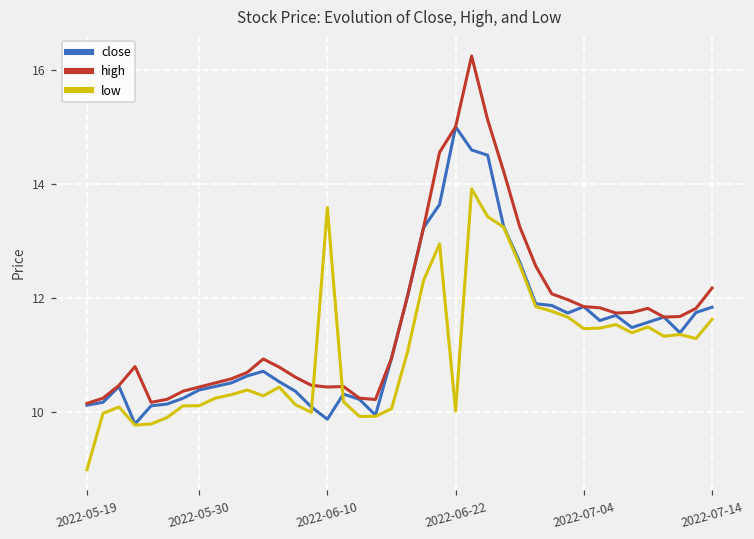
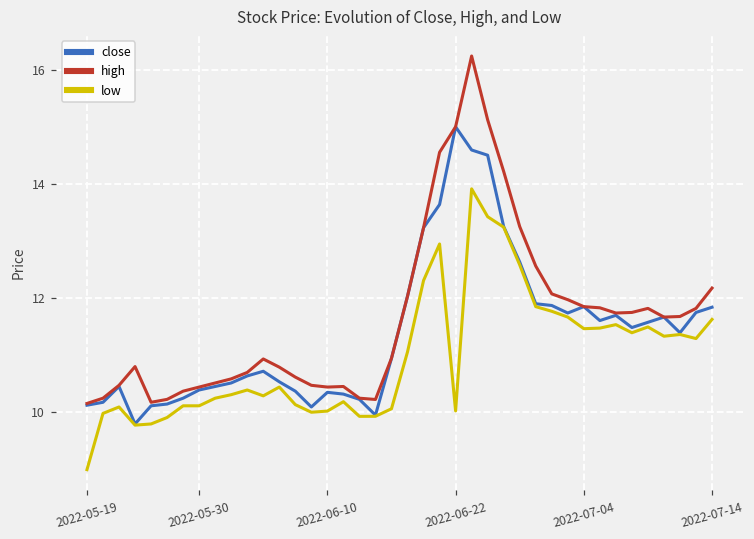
close, 2022-06-10: 9.9 -> 10.3
low, 2022-06-10: 13.6 -> 10.0
